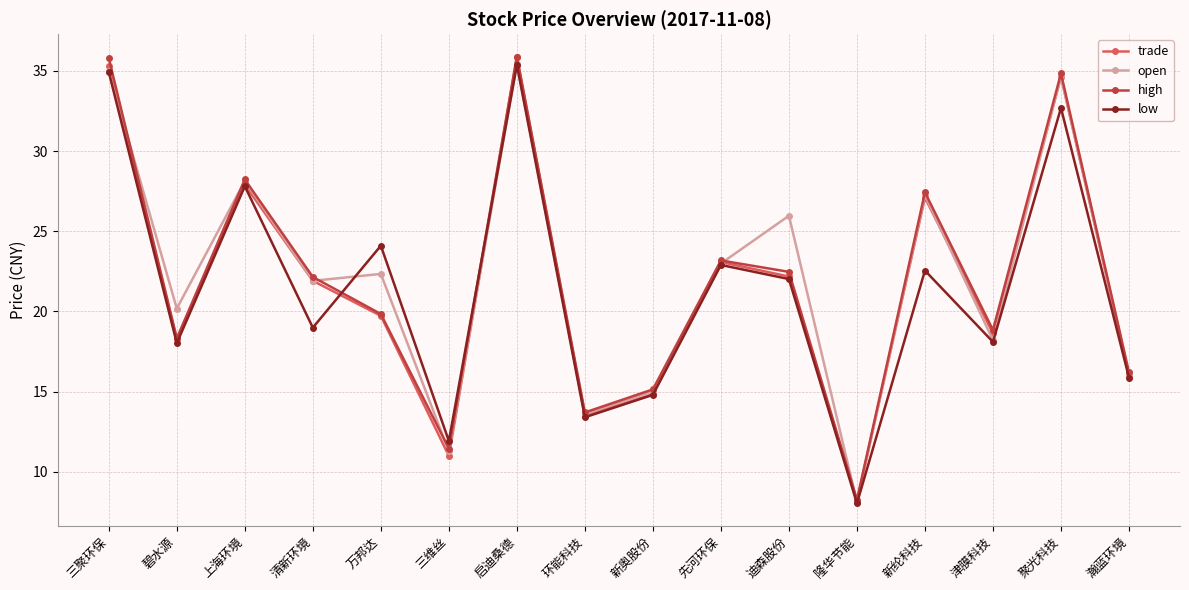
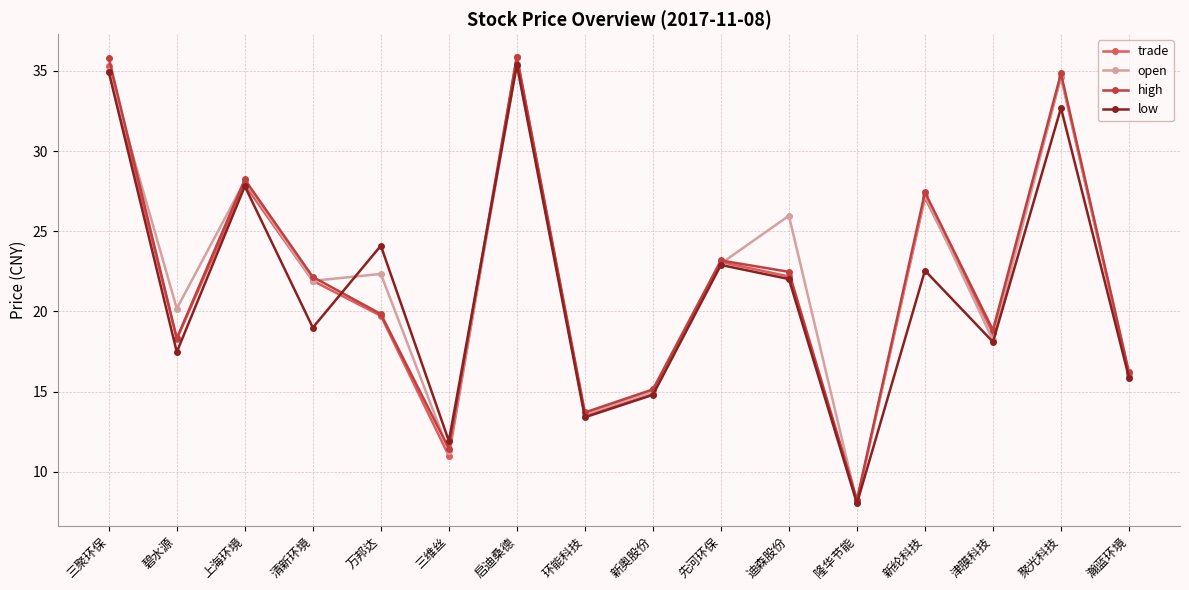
low, 碧水源: 18.0 -> 17.5
